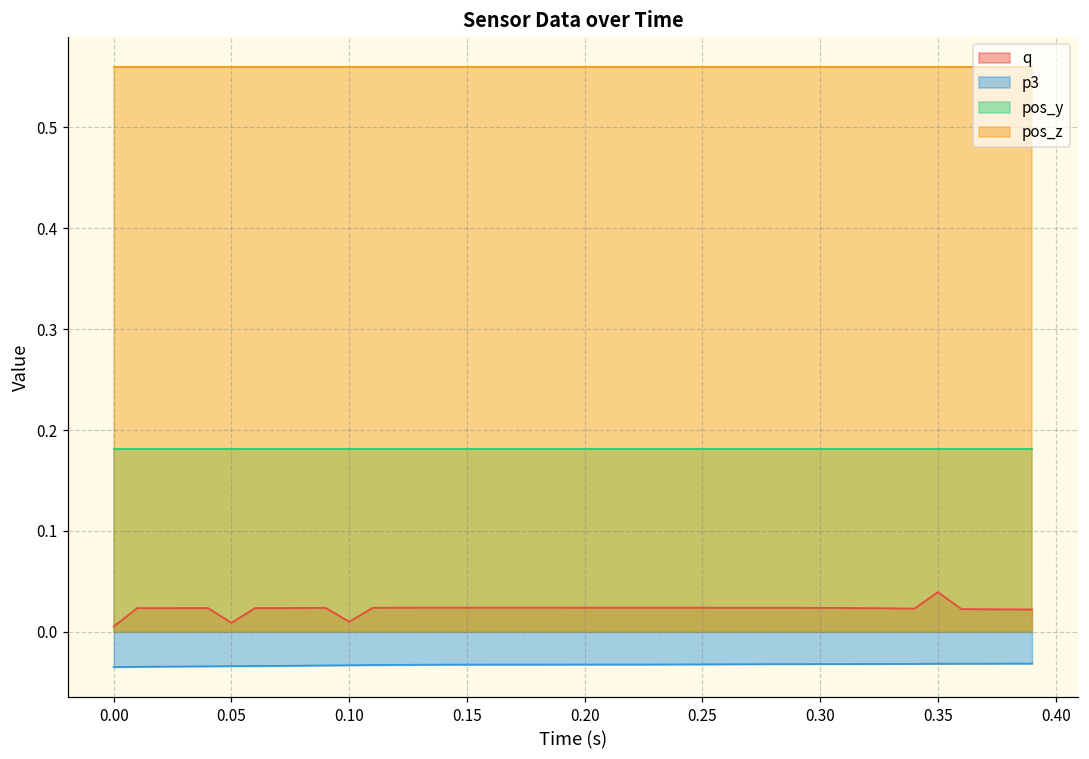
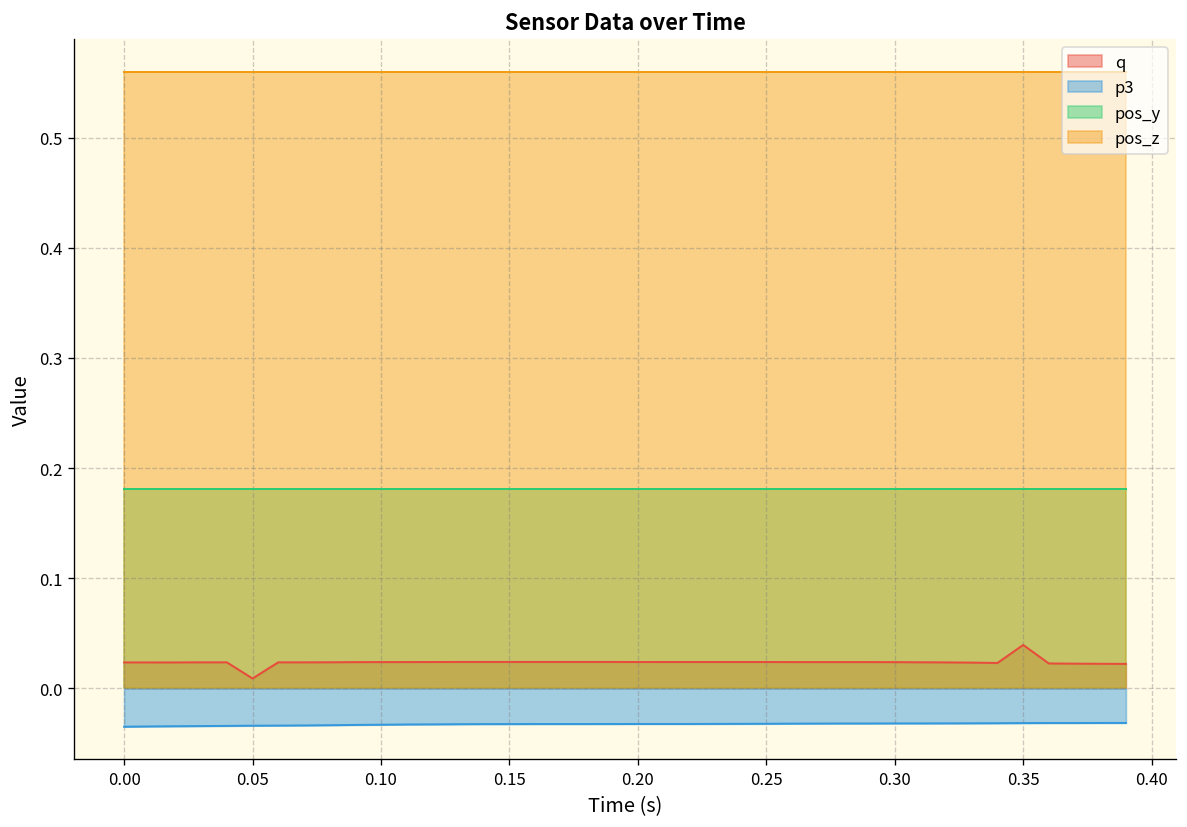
q, 0.00: 0.01 -> 0.02
q, 0.10: 0.01 -> 0.02
